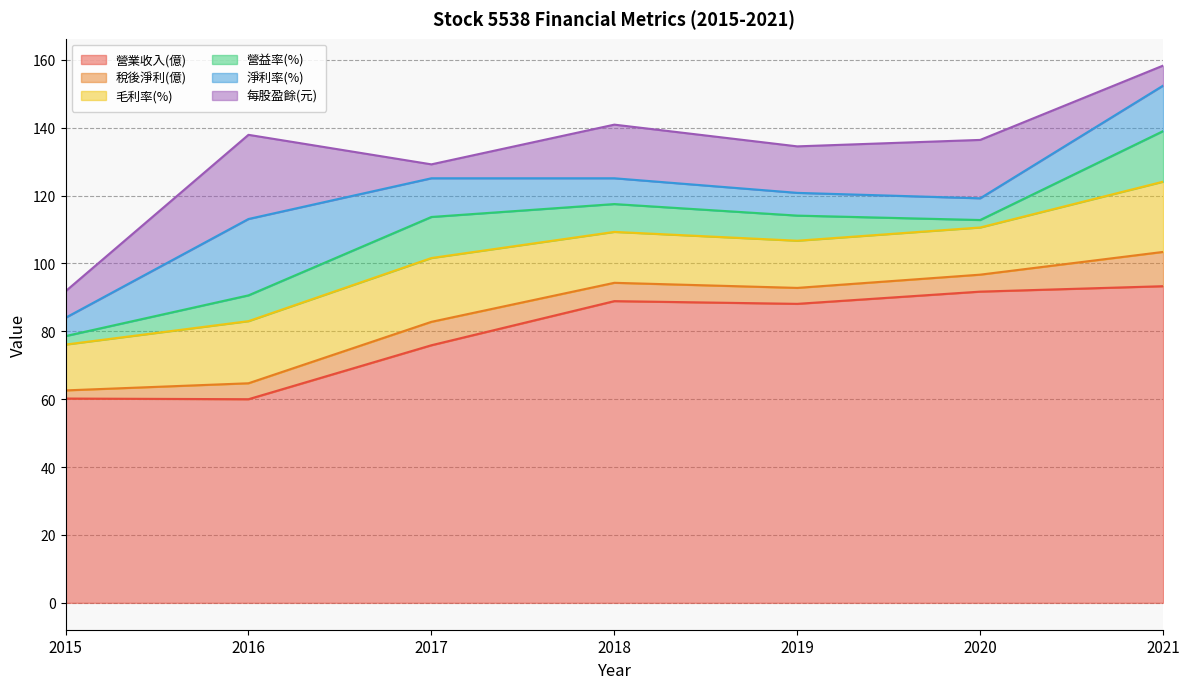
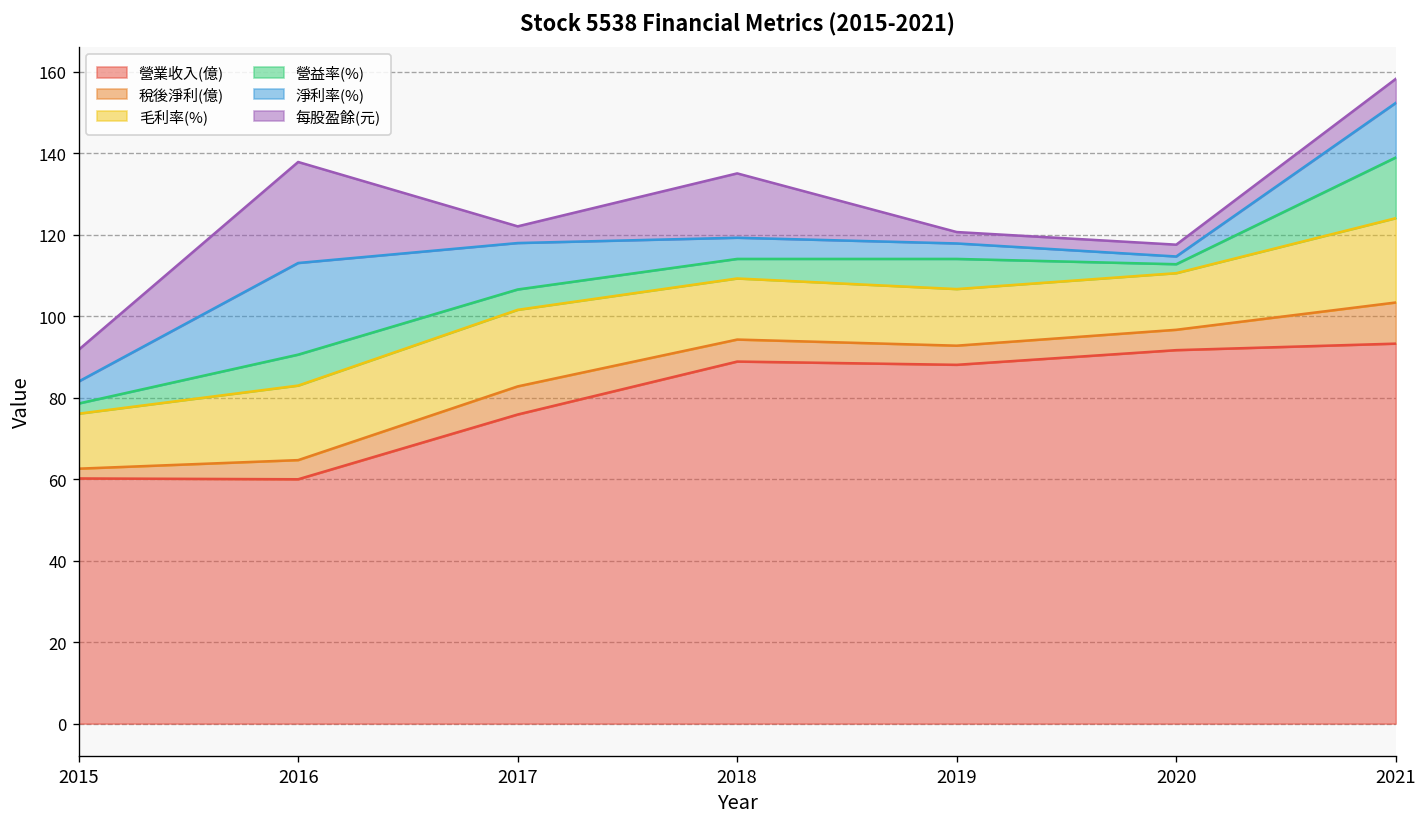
營益率(%), 2017: 12 -> 5
營益率(%), 2018: 8 -> 5
淨利率(%), 2018: 8 -> 5
淨利率(%), 2019: 7 -> 4
每股盈餘(元), 2019: 14 -> 3
淨利率(%), 2020: 6 -> 2
每股盈餘(元), 2020: 17 -> 3
